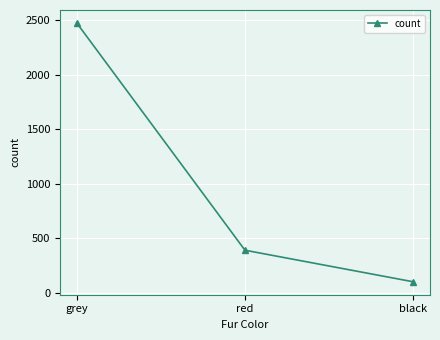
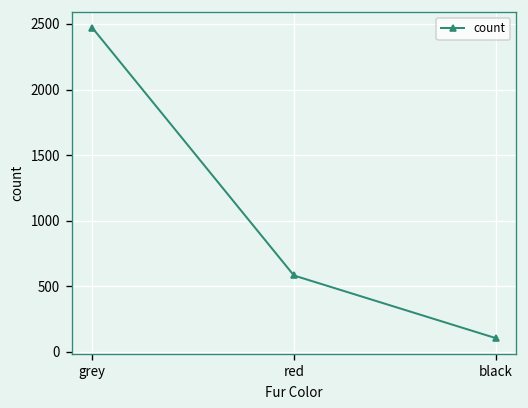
red: 390 -> 580
